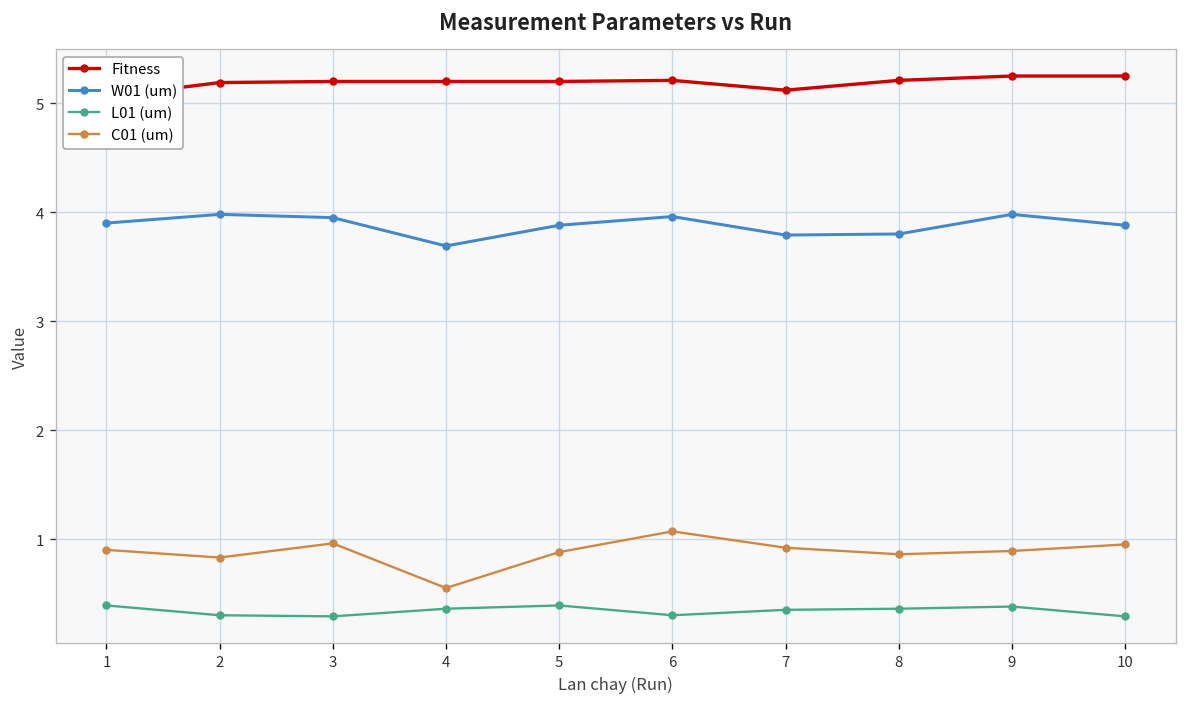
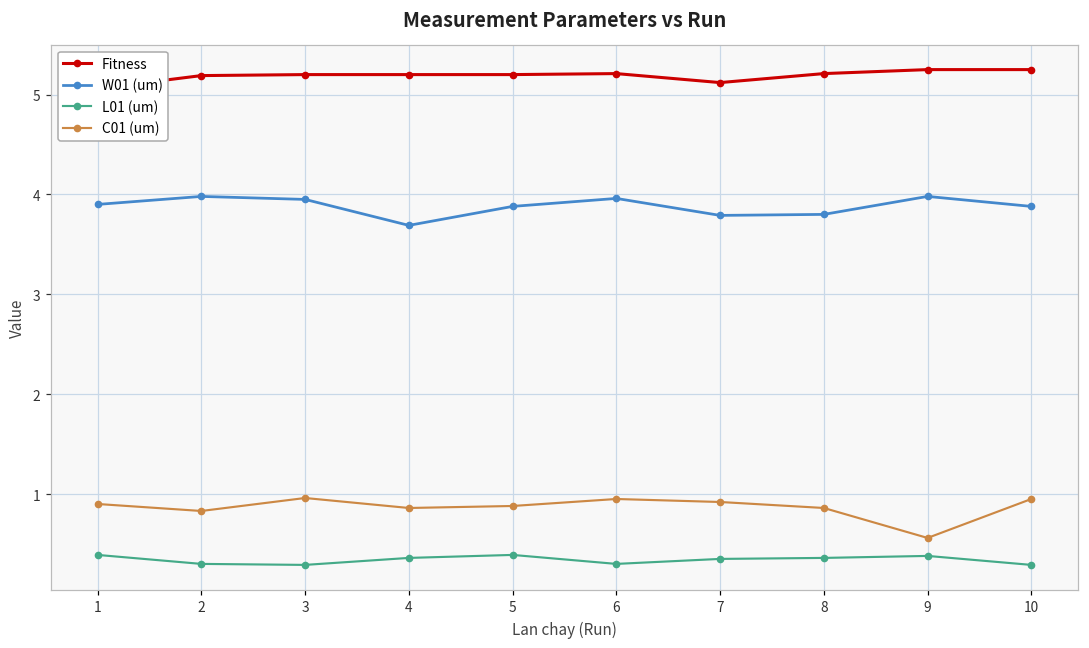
C01 (um), 4: 0.6 -> 0.9
C01 (um), 6: 1.1 -> 1.0
C01 (um), 9: 0.9 -> 0.6
